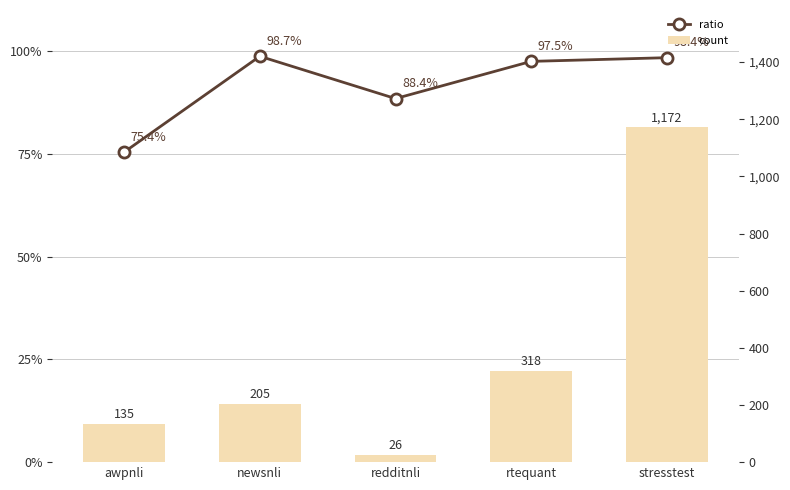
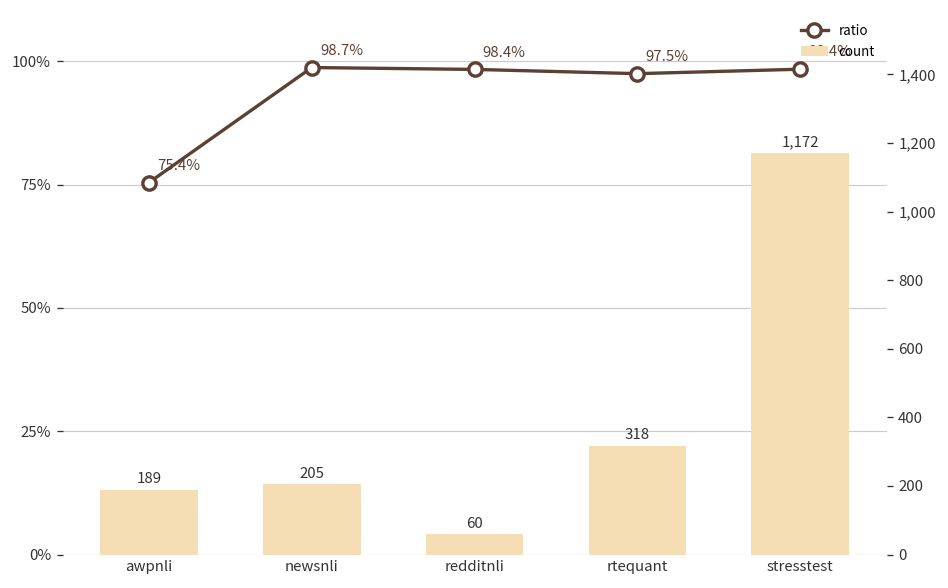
ratio, redditnli: 88.4% -> 98.4%
count, awpnli: 135 -> 189
count, redditnli: 26 -> 60
